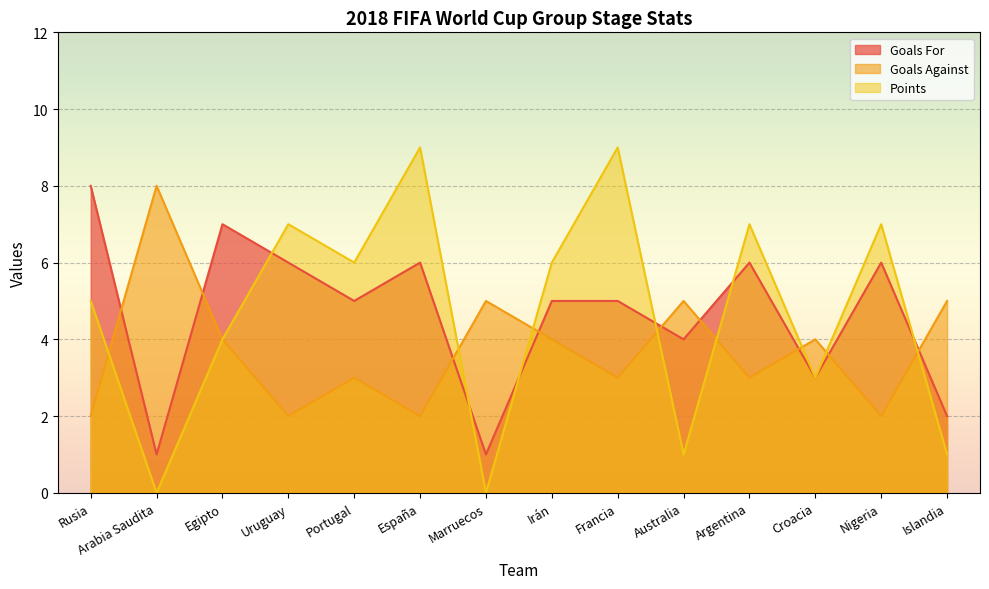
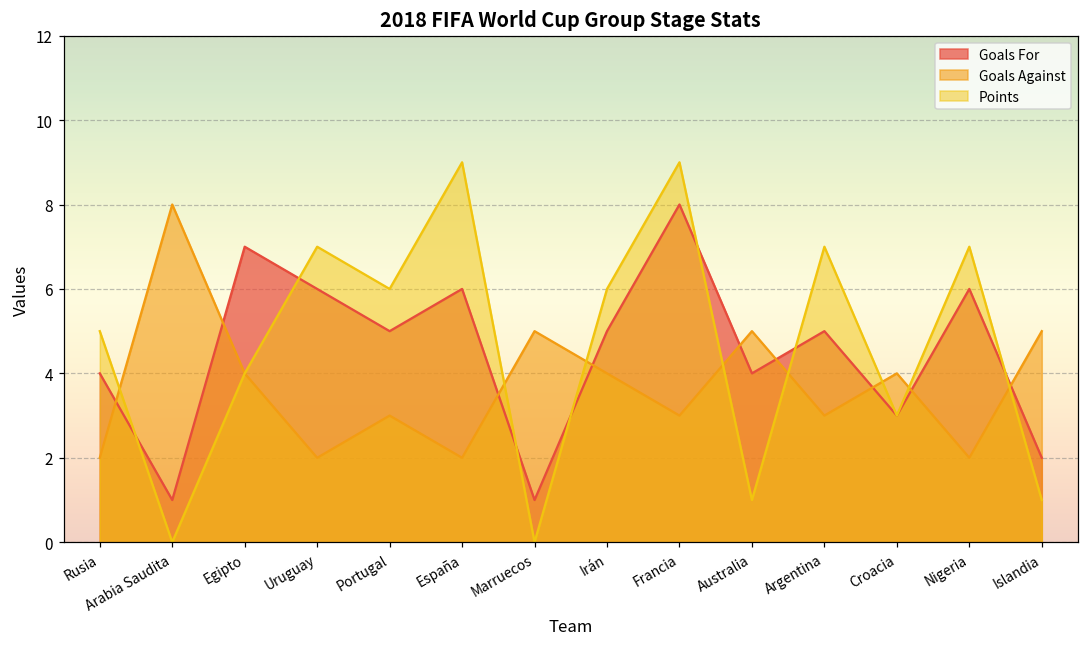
Goals For, Rusia: 8 -> 4
Goals For, Francia: 5 -> 8
Goals For, Argentina: 6 -> 5
